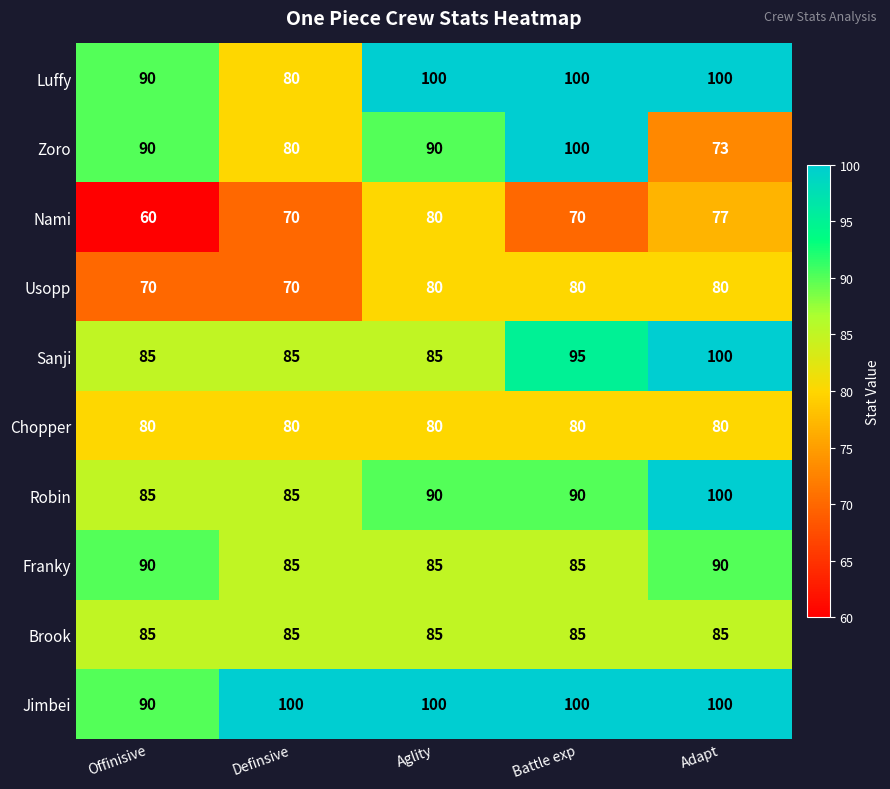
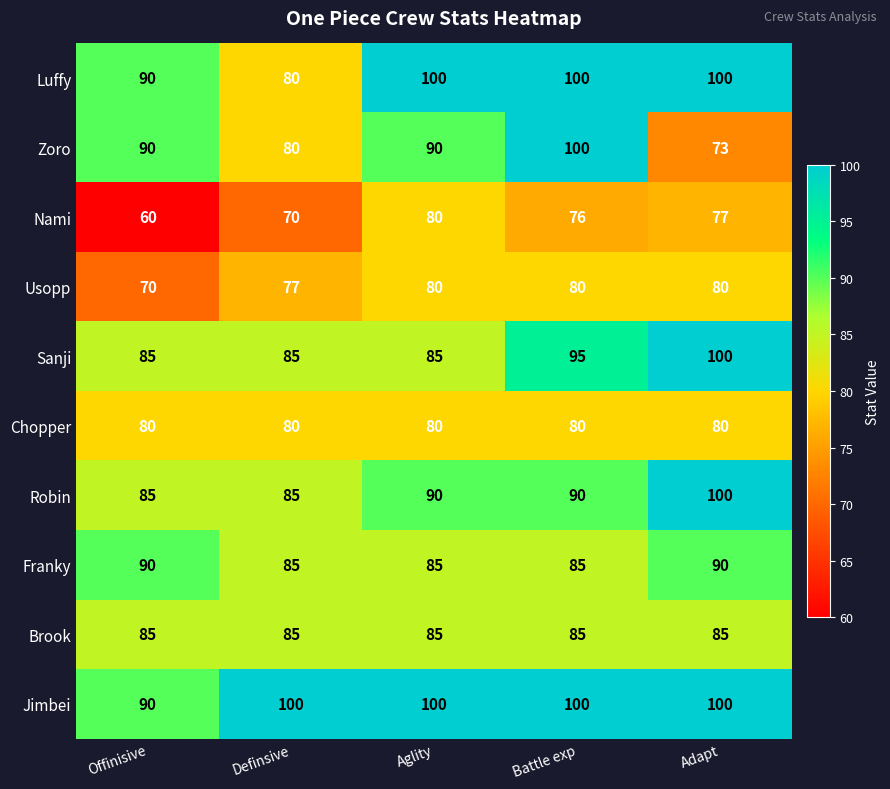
Nami, Battle exp: 70 -> 76
Usopp, Definsive: 70 -> 77
